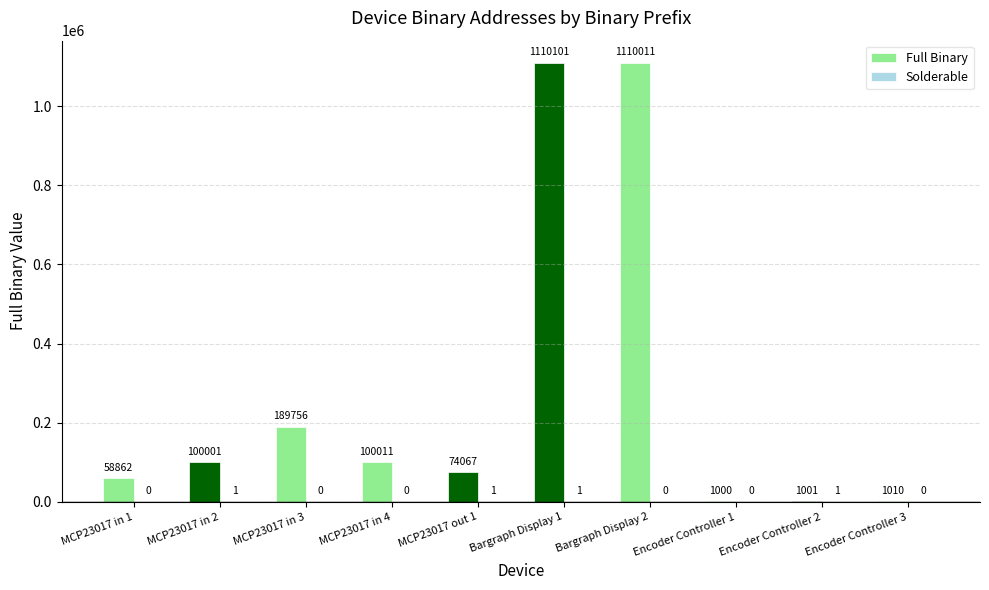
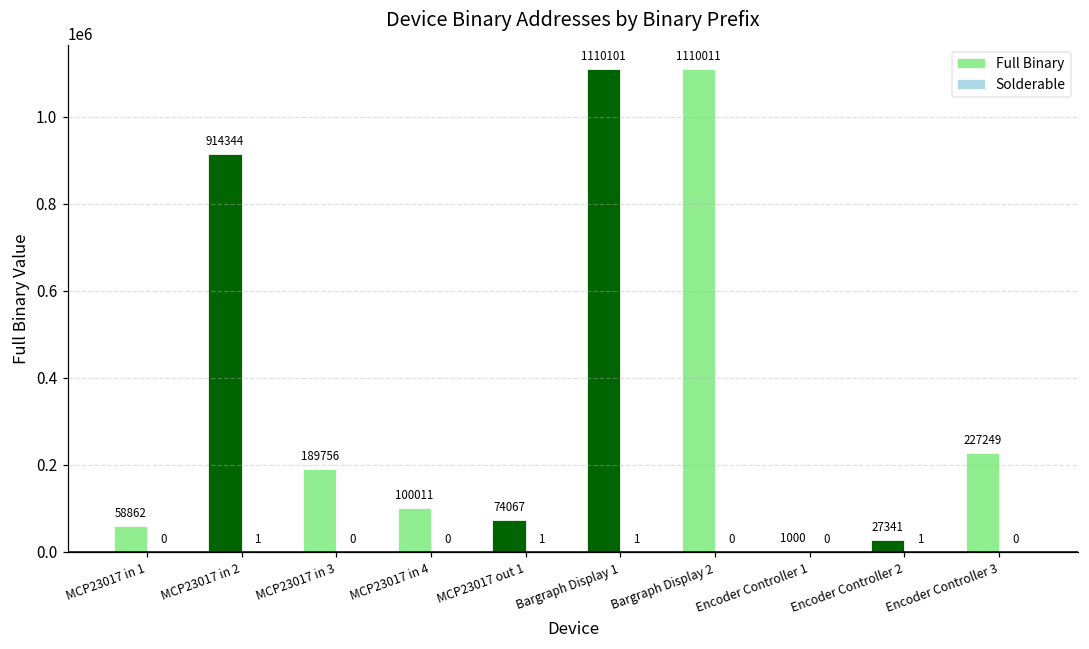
Full Binary, MCP23017 in 2: 100001 -> 914344
Full Binary, Encoder Controller 2: 1001 -> 27341
Full Binary, Encoder Controller 3: 1010 -> 227249
